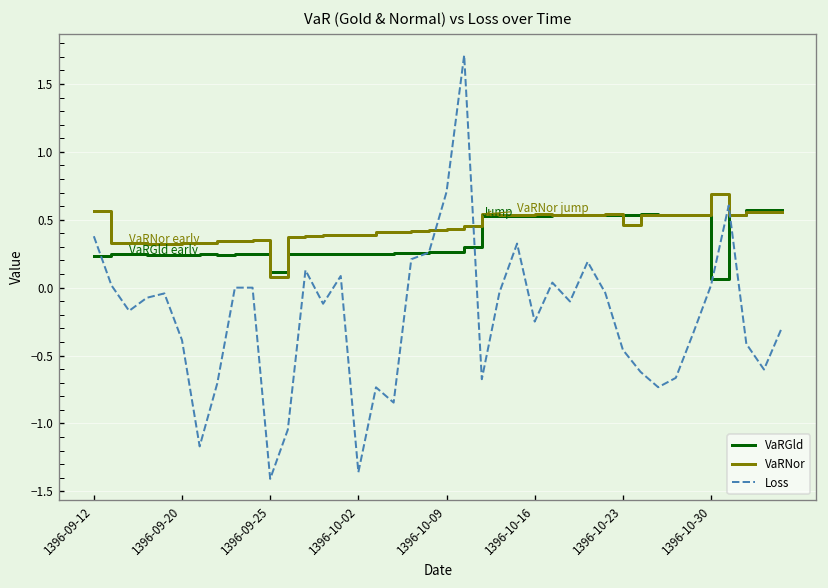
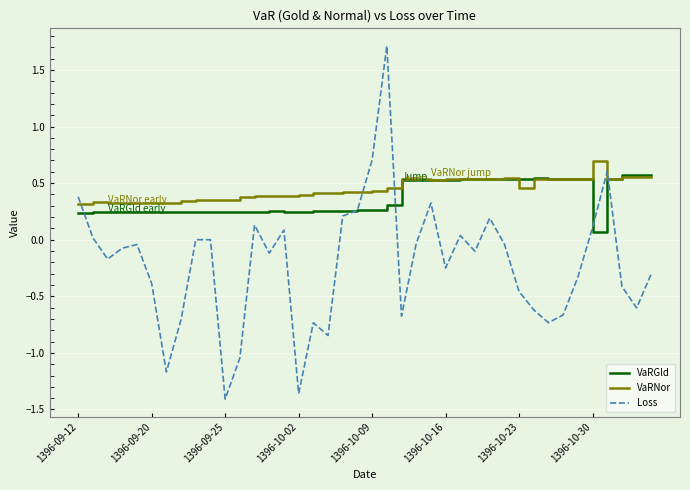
VaRNor, 1396-09-12: 0.56 -> 0.32
VaRGld, 1396-09-25: 0.11 -> 0.25
VaRNor, 1396-09-25: 0.08 -> 0.35
Loss, 1396-10-30: 0.02 -> 0.11
